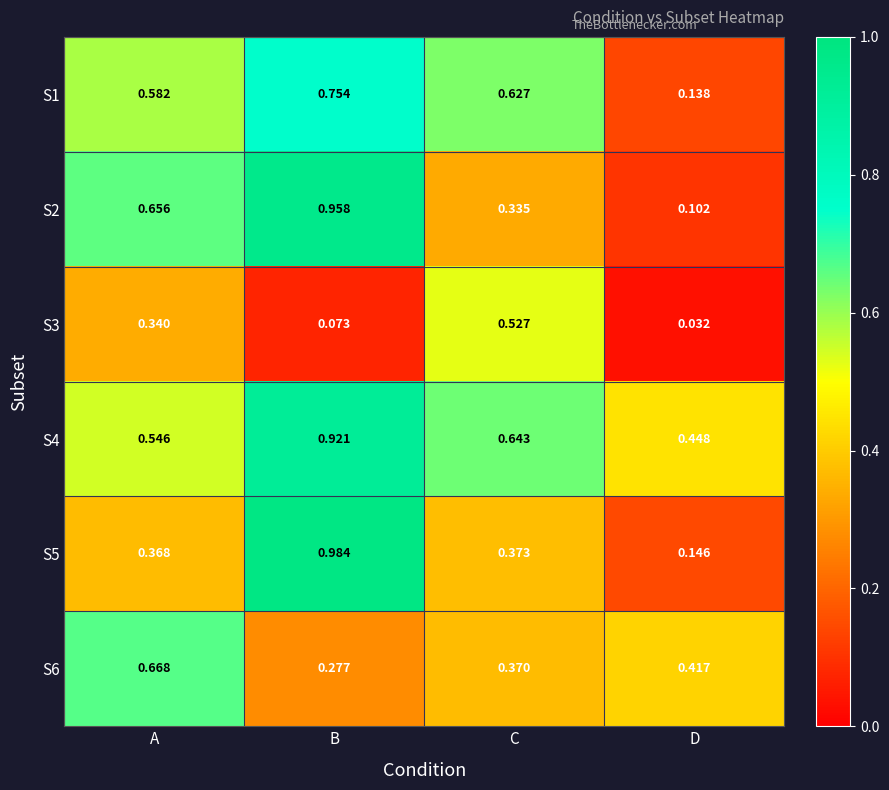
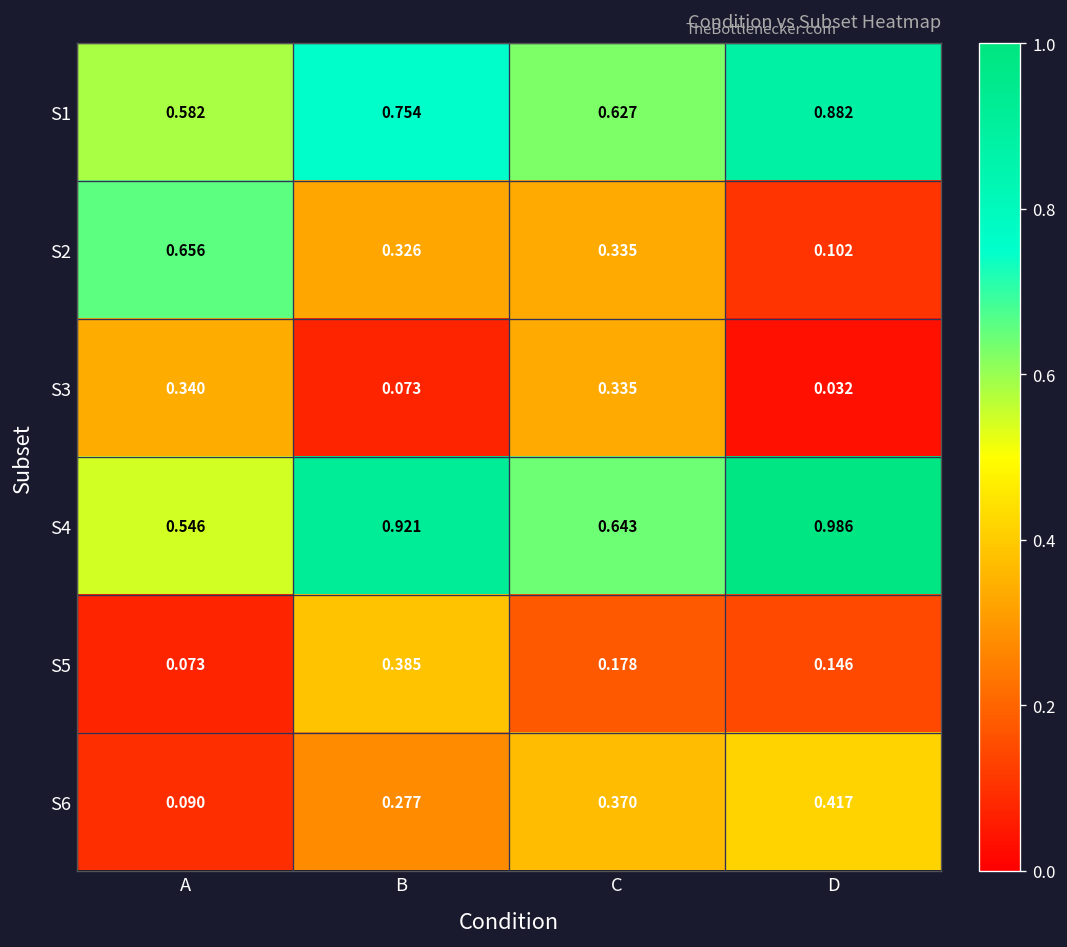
S1, D: 0.138 -> 0.882
S2, B: 0.958 -> 0.326
S3, C: 0.527 -> 0.335
S4, D: 0.448 -> 0.986
S5, A: 0.368 -> 0.073
S5, B: 0.984 -> 0.385
S5, C: 0.373 -> 0.178
S6, A: 0.668 -> 0.090
